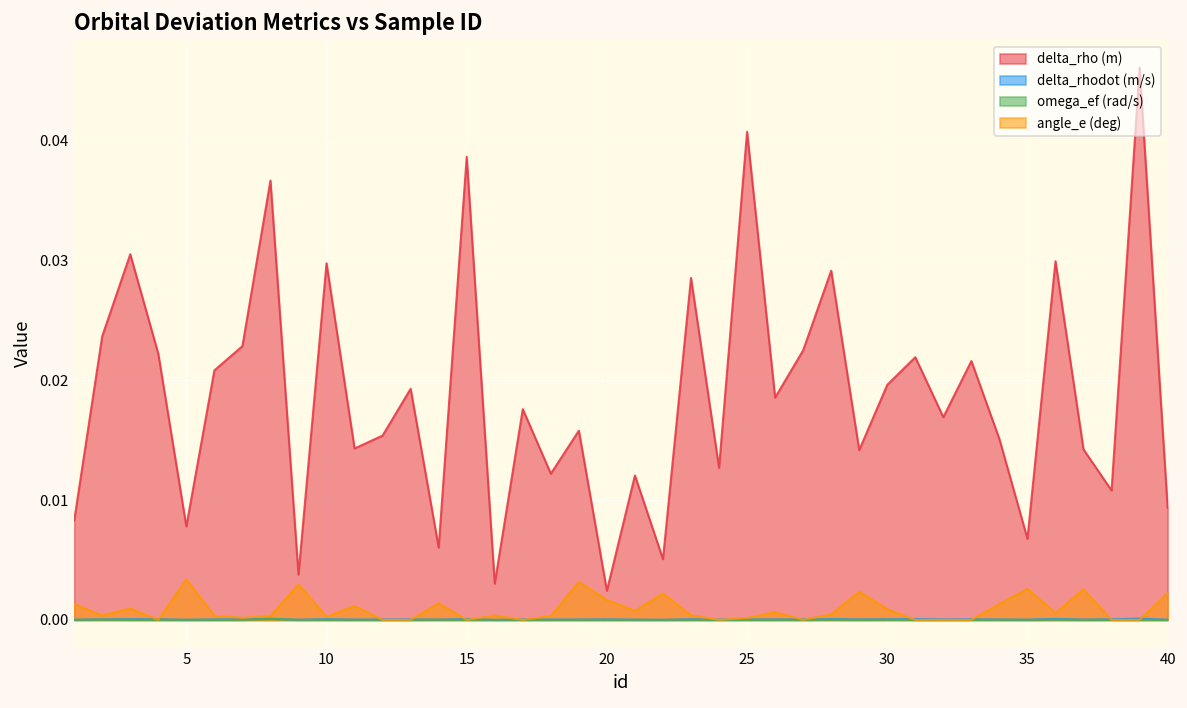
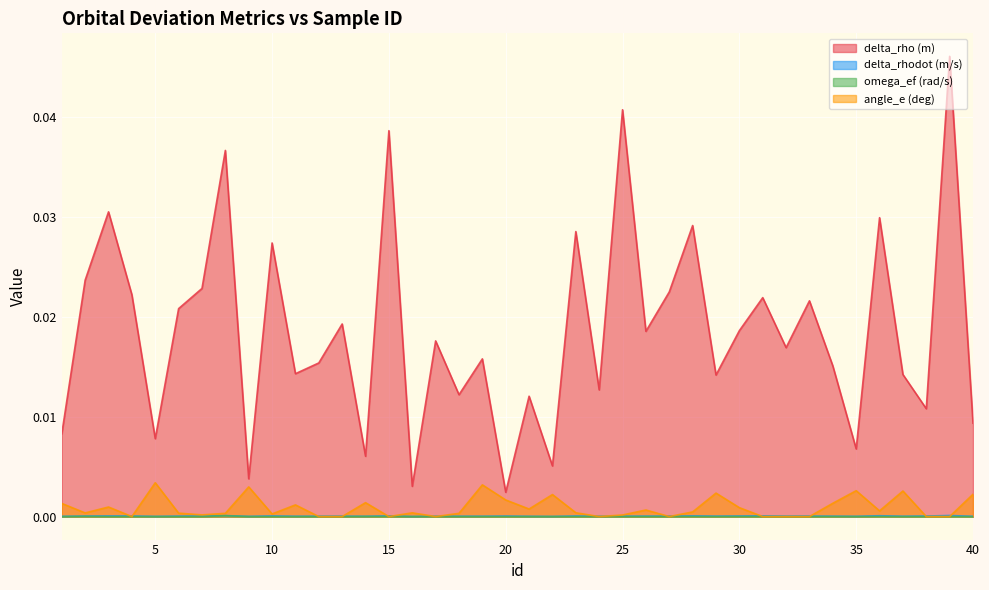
delta_rho (m), 10: 0.030 -> 0.027
delta_rho (m), 30: 0.020 -> 0.019
